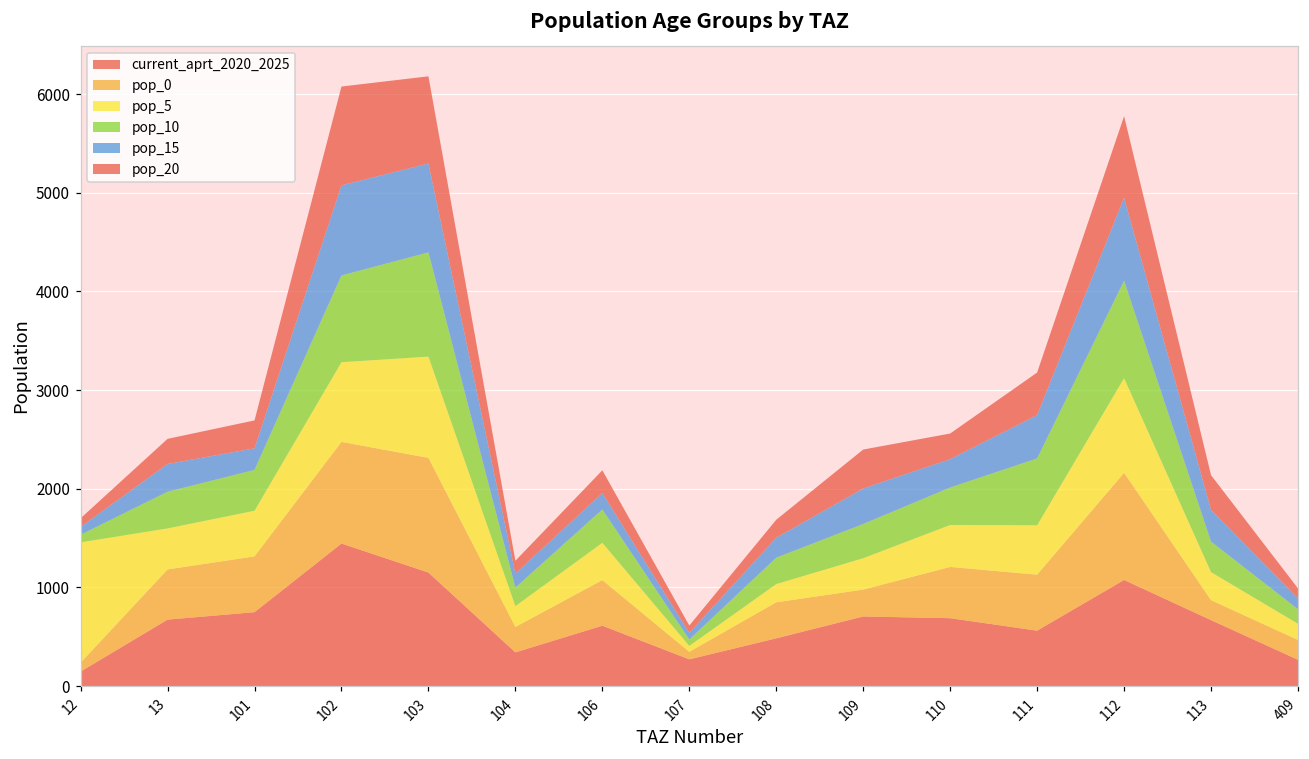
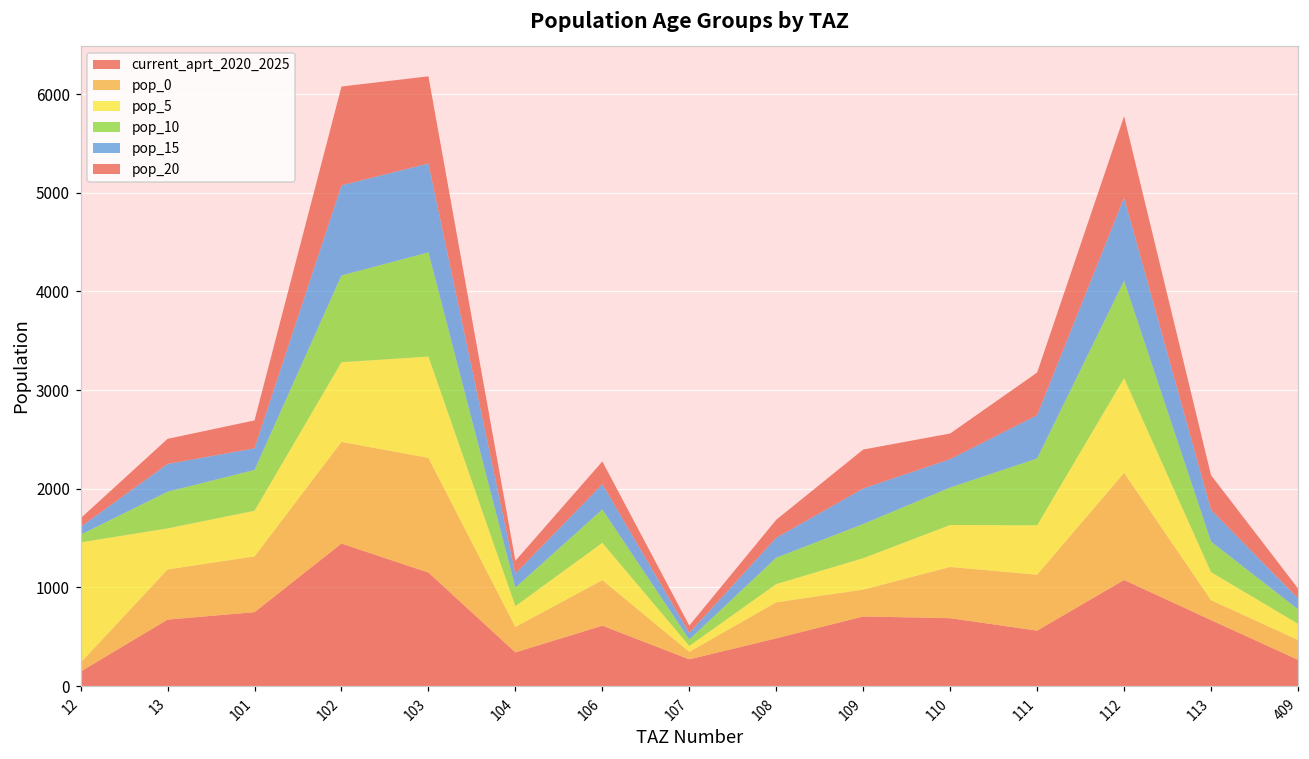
pop_15, 106: 200 -> 300
